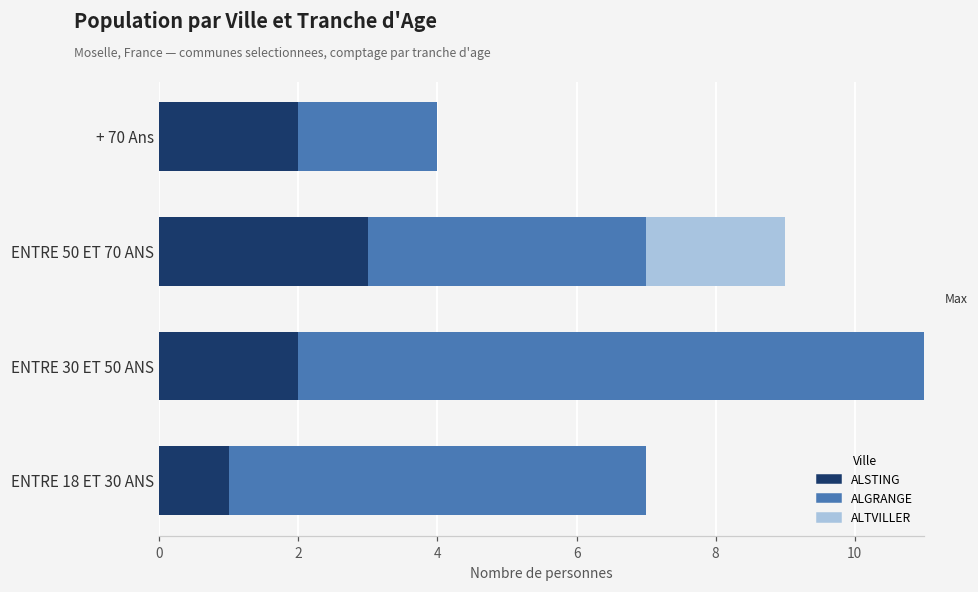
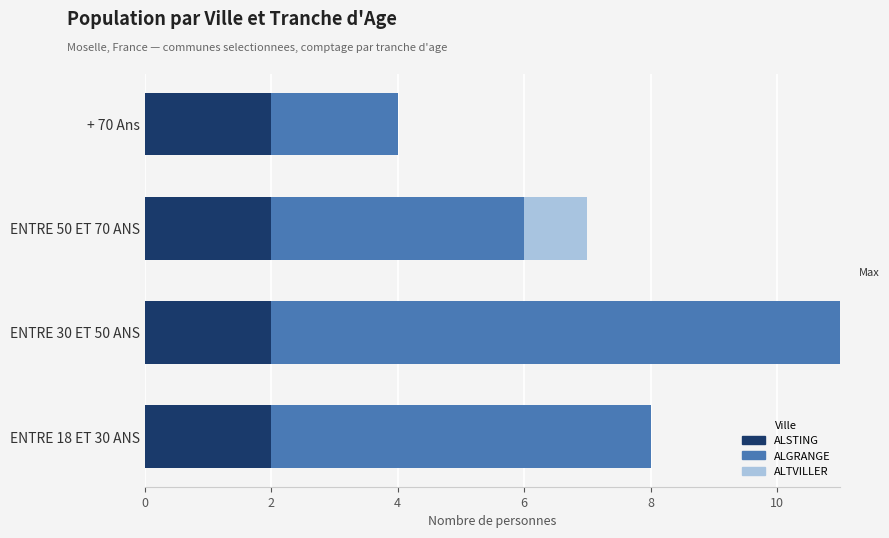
ALSTING, ENTRE 50 ET 70 ANS: 3 -> 2
ALTVILLER, ENTRE 50 ET 70 ANS: 2 -> 1
ALSTING, ENTRE 18 ET 30 ANS: 1 -> 2
